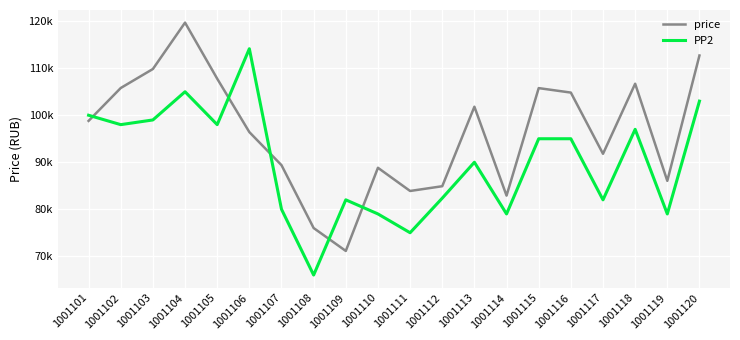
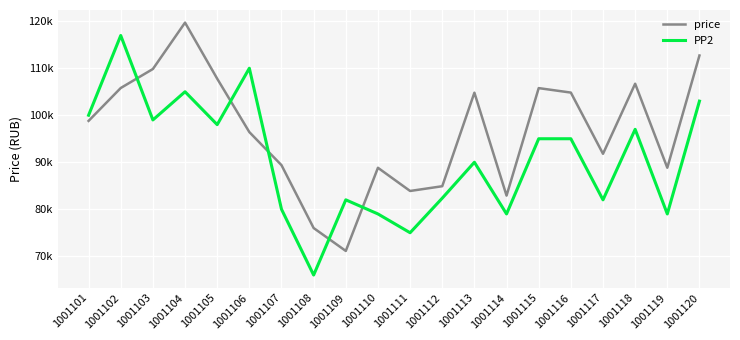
PP2, 1001102: 98000 -> 117000
PP2, 1001106: 114000 -> 110000
price, 1001113: 102000 -> 105000
price, 1001119: 86000 -> 89000
